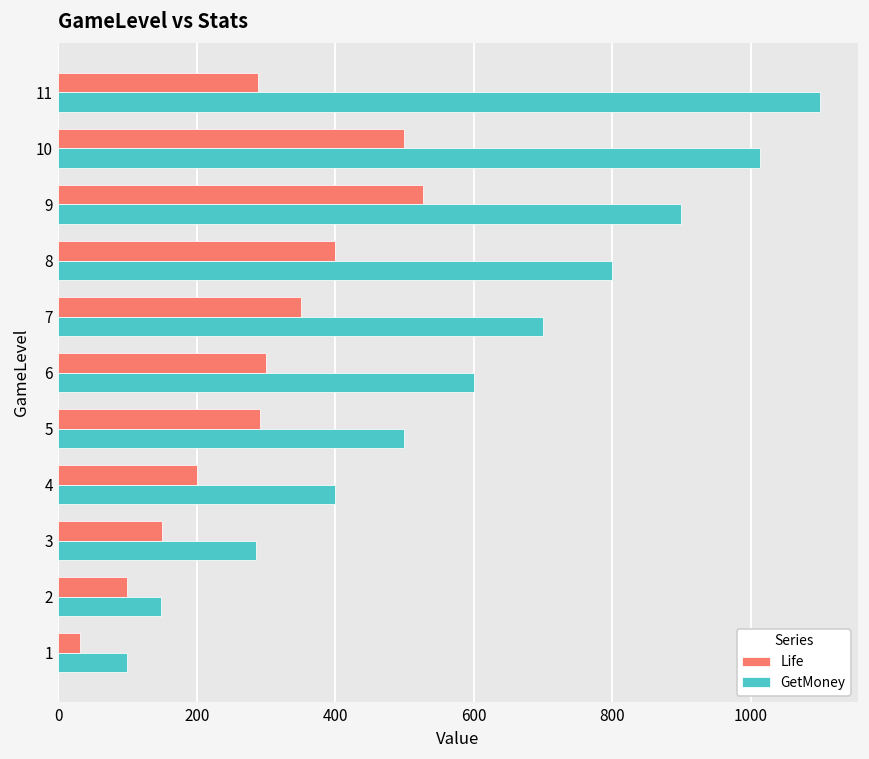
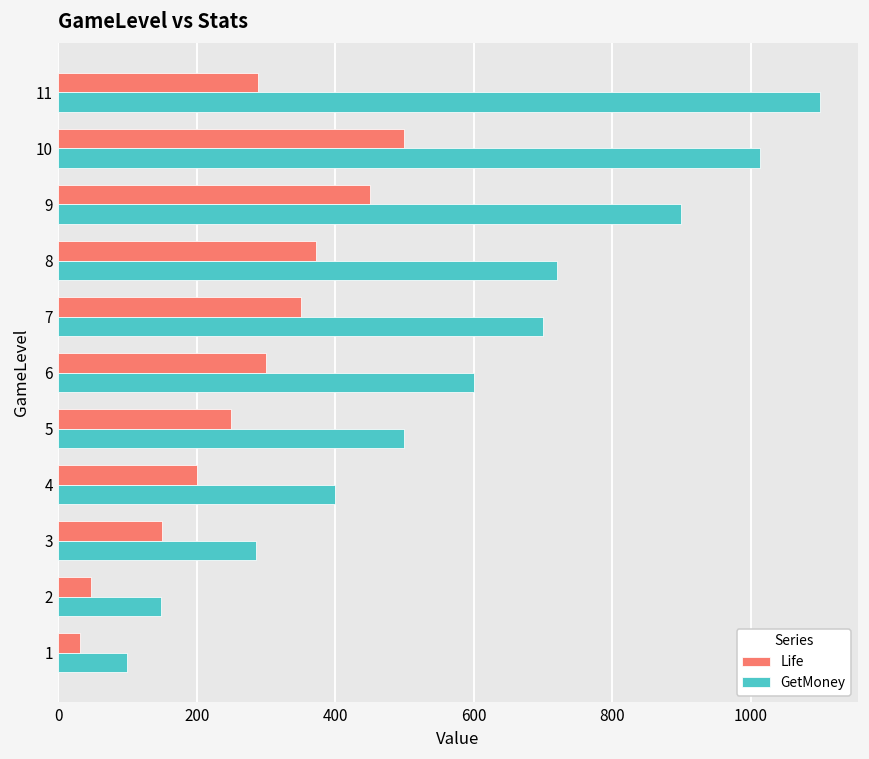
Life, 9: 530 -> 450
Life, 8: 400 -> 370
GetMoney, 8: 800 -> 720
Life, 5: 290 -> 250
Life, 2: 100 -> 50
